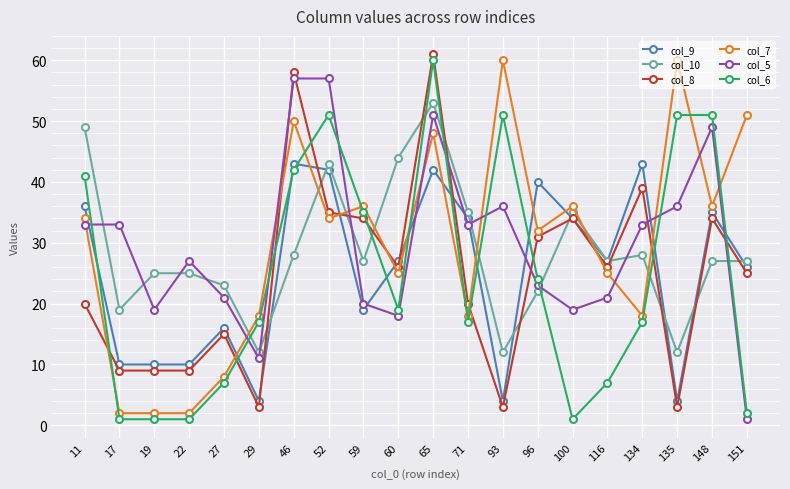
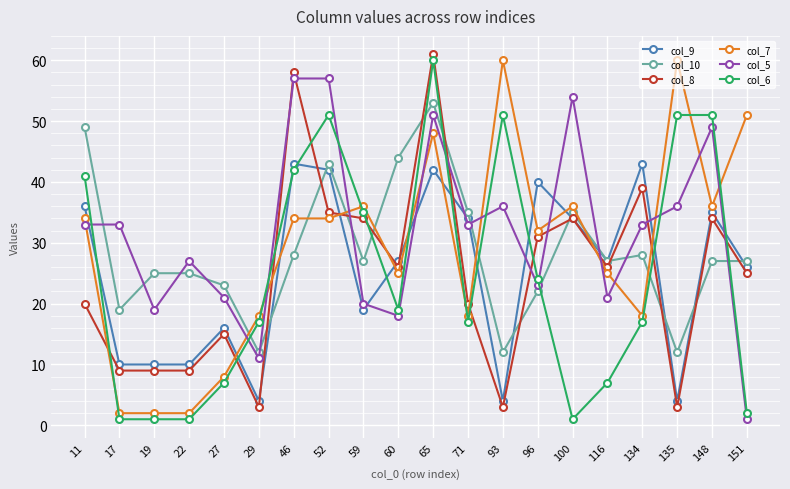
col_7, 46: 50 -> 34
col_5, 100: 19 -> 54
